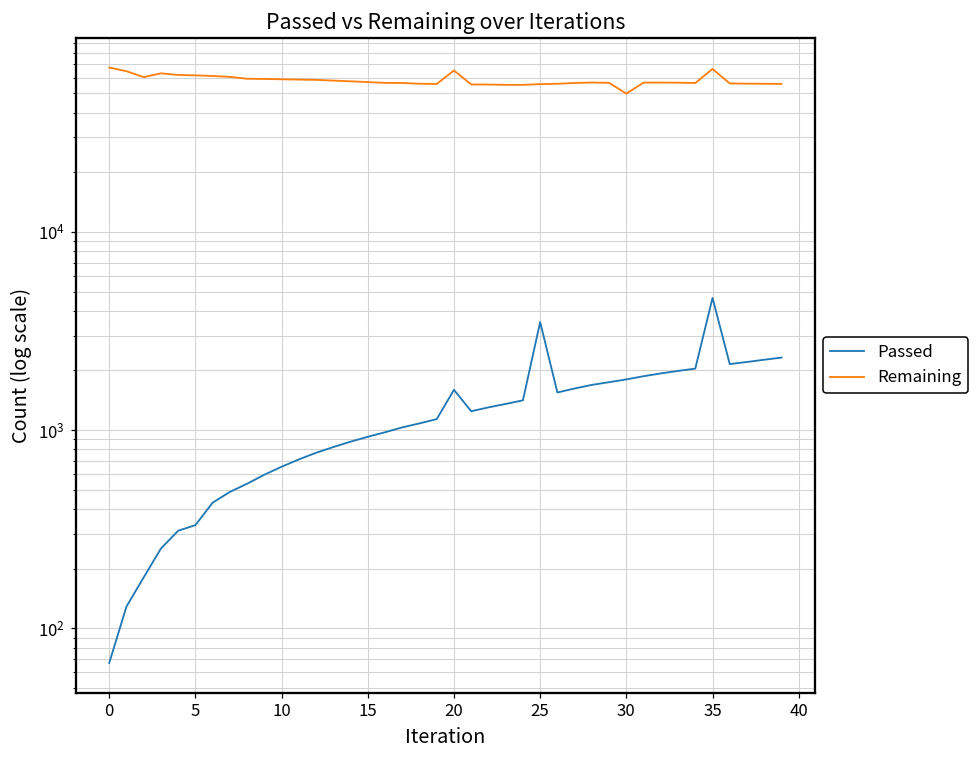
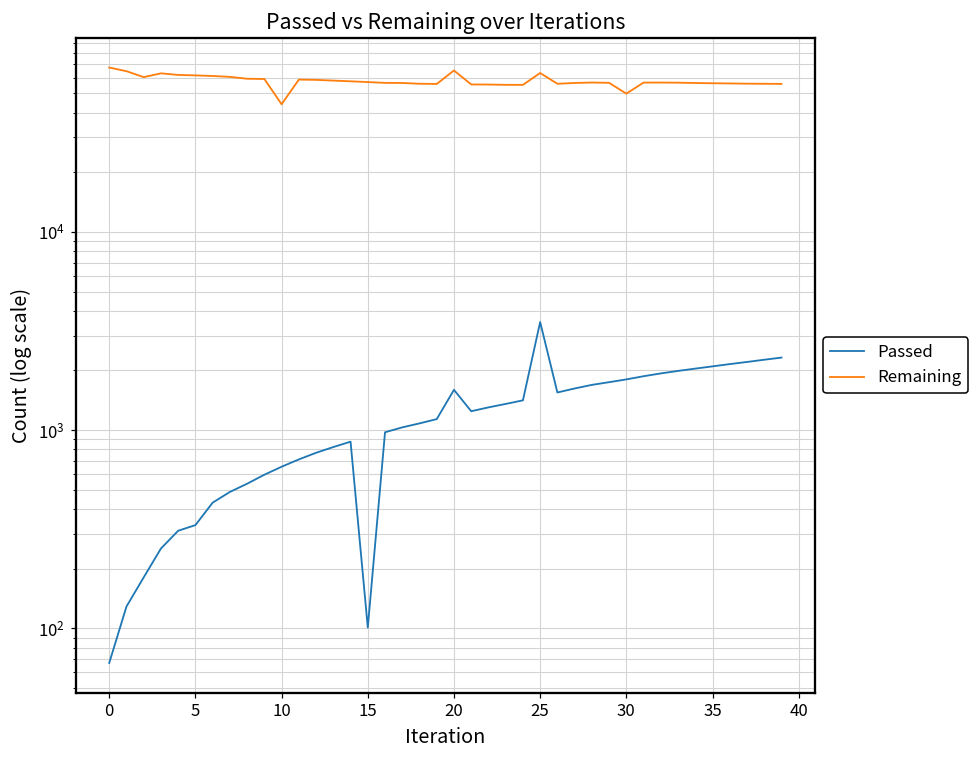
Remaining, 10: 59000 -> 44000
Passed, 15: 900 -> 100
Remaining, 25: 56000 -> 63000
Passed, 35: 4600 -> 2100
Remaining, 35: 66000 -> 56000
